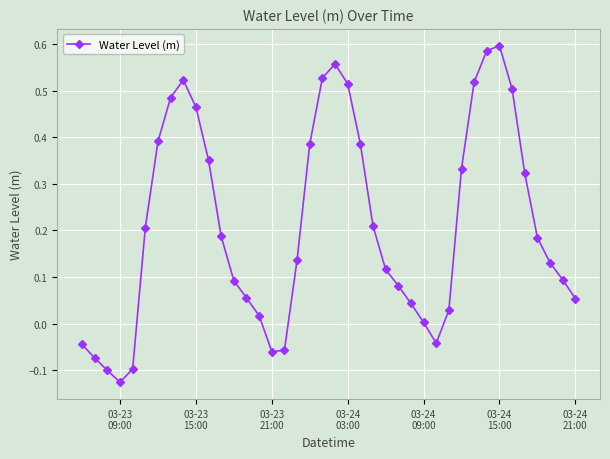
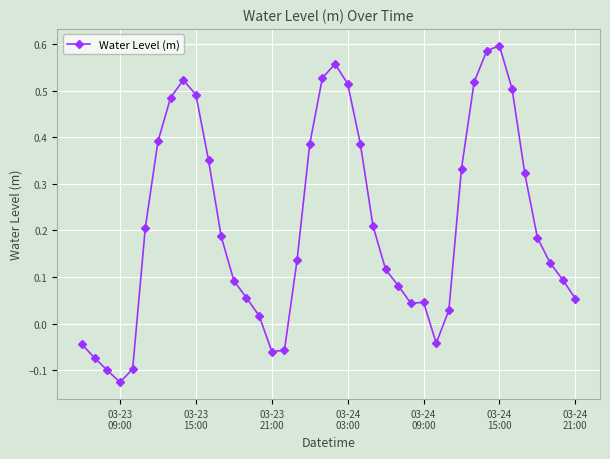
03-23 15:00: 0.46 -> 0.49
03-24 09:00: 0.00 -> 0.05
